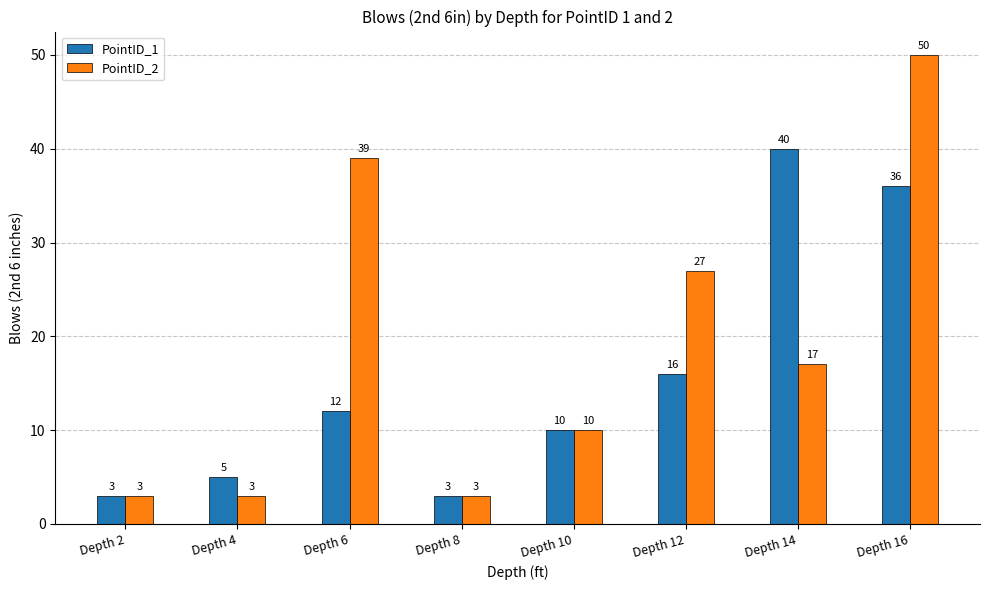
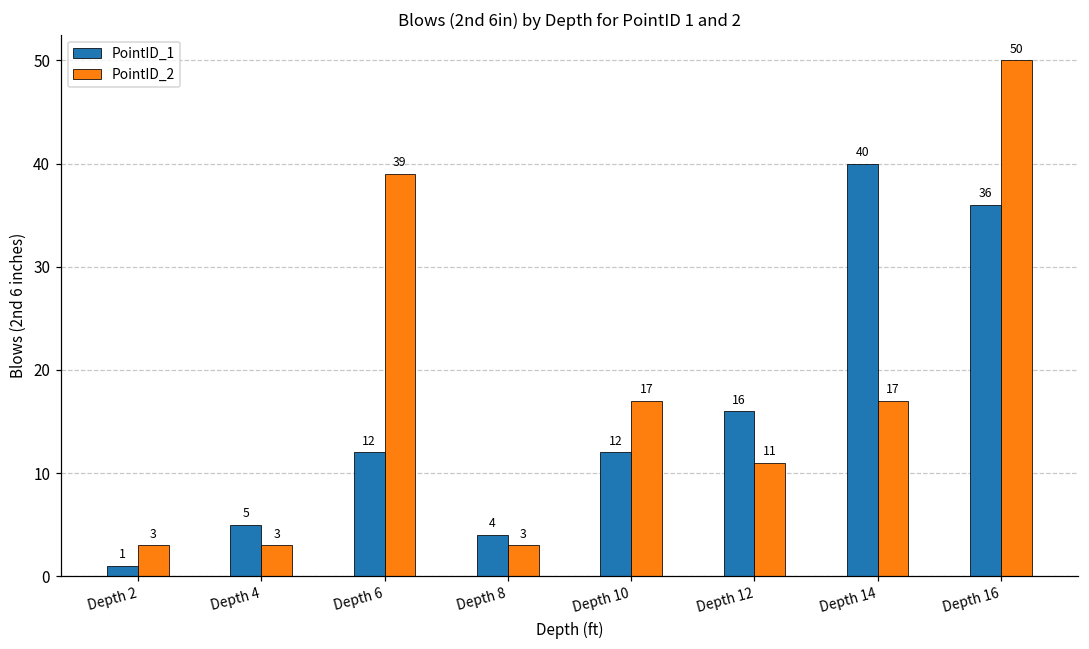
PointID_1, Depth 2: 3 -> 1
PointID_1, Depth 8: 3 -> 4
PointID_1, Depth 10: 10 -> 12
PointID_2, Depth 10: 10 -> 17
PointID_2, Depth 12: 27 -> 11
